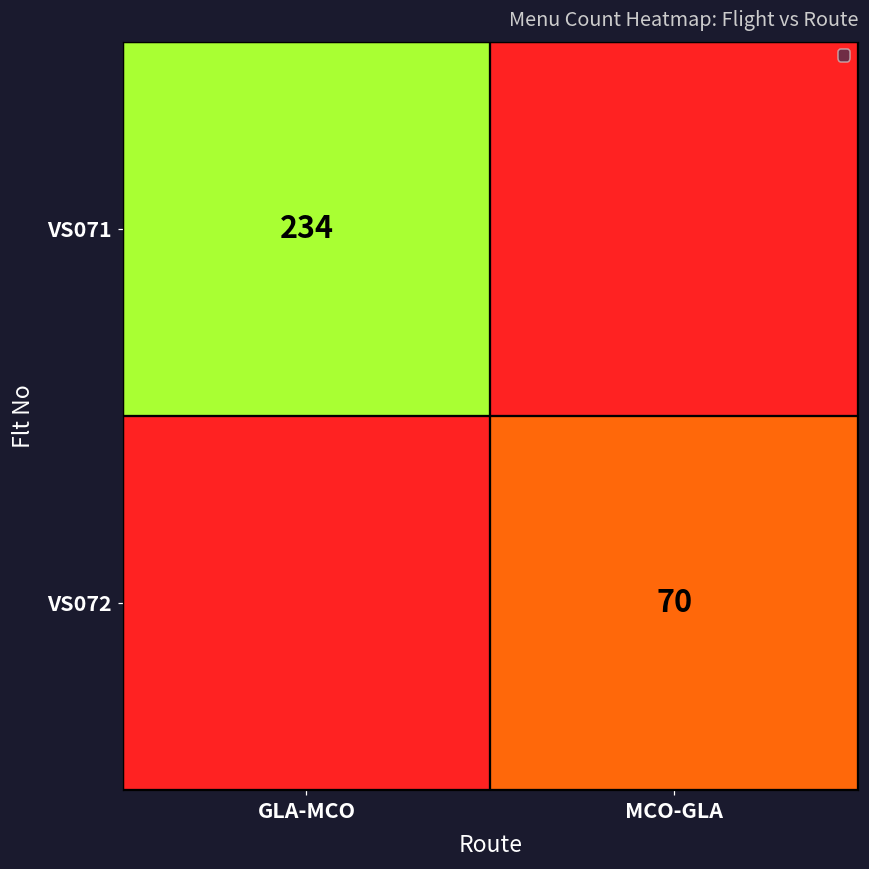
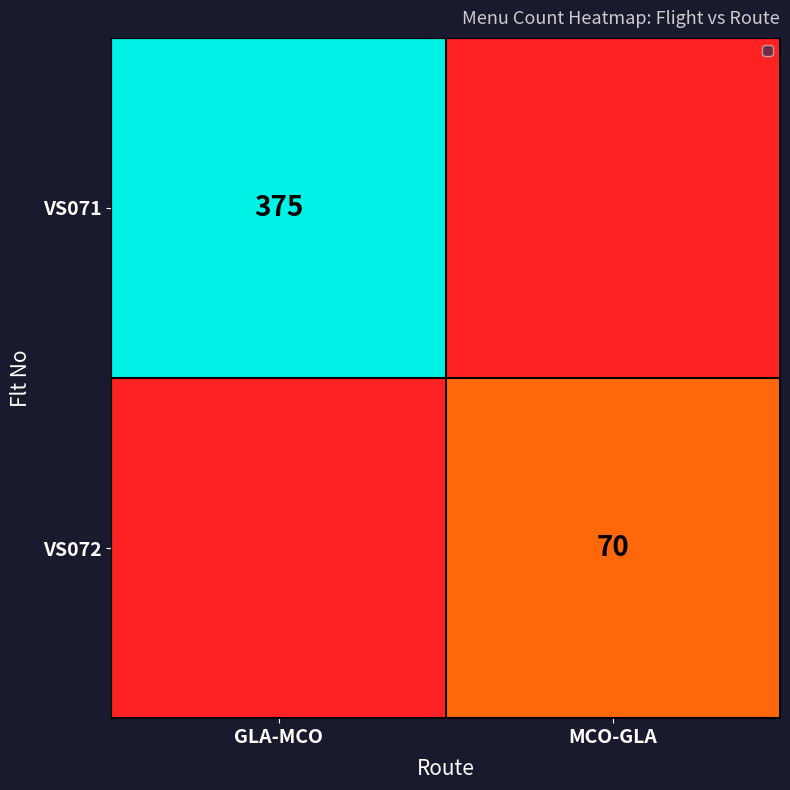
VS071, GLA-MCO: 234 -> 375
